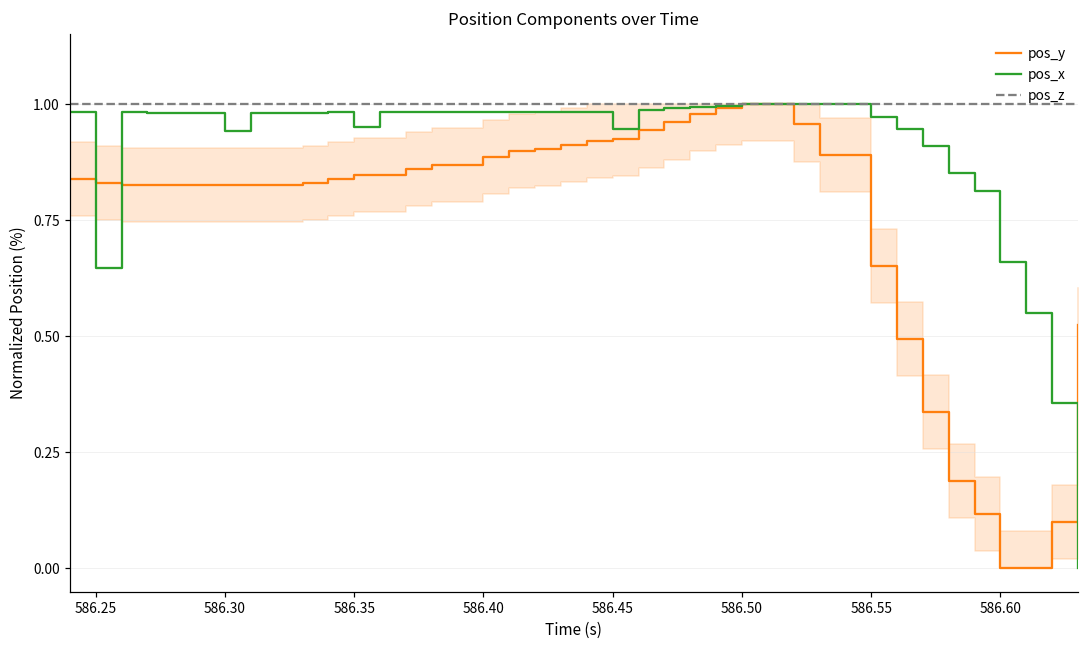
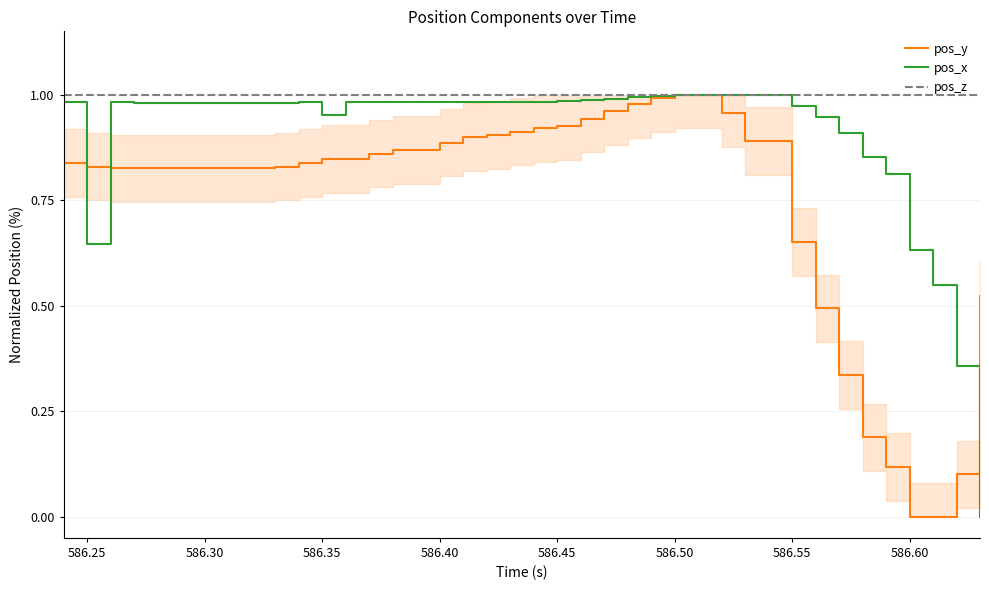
pos_x, 586.30: 0.94 -> 0.98
pos_x, 586.45: 0.95 -> 0.99
pos_x, 586.60: 0.66 -> 0.63
